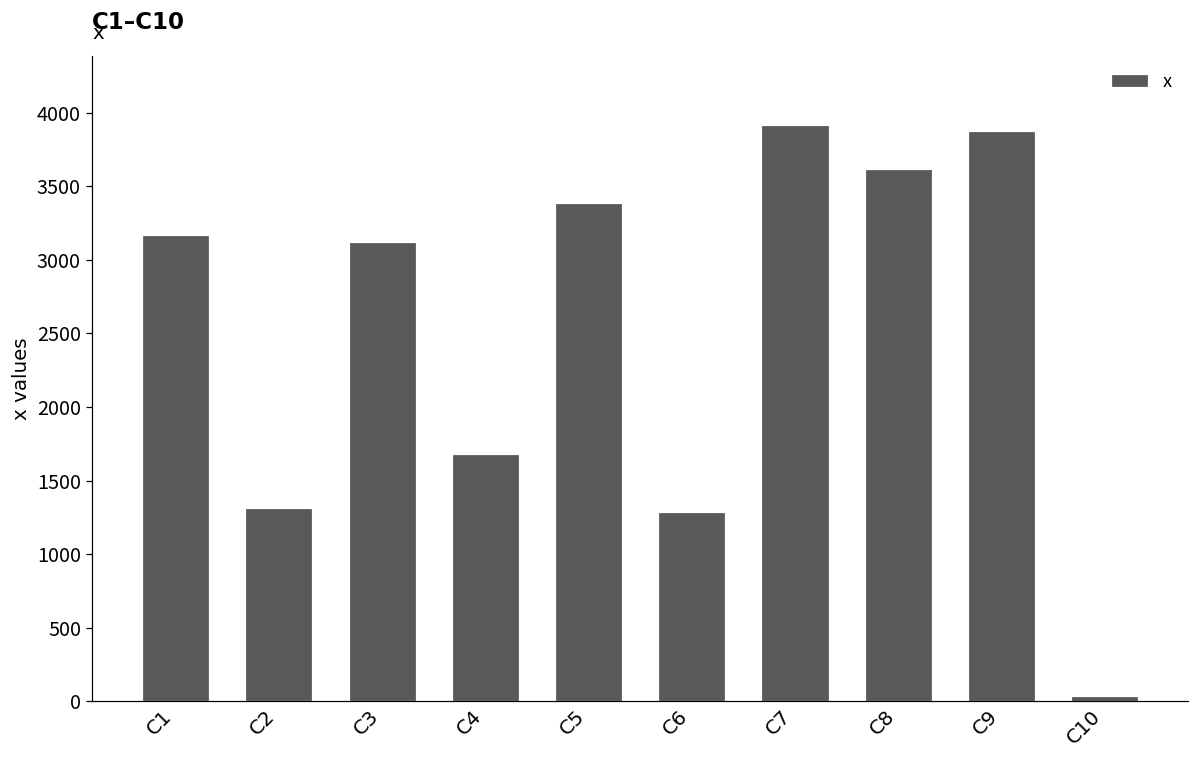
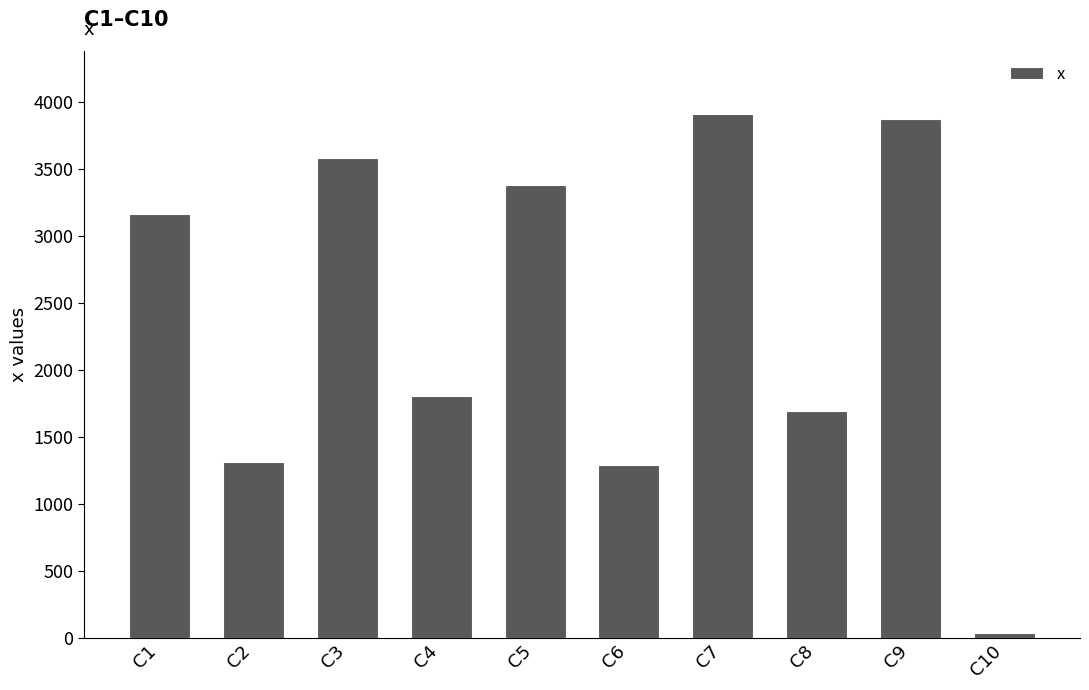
C3: 3120 -> 3580
C4: 1680 -> 1800
C8: 3620 -> 1700
